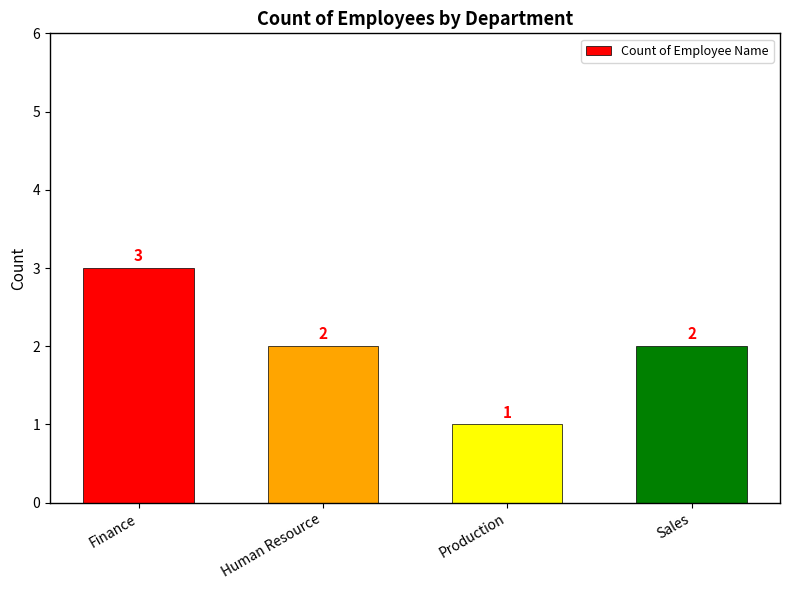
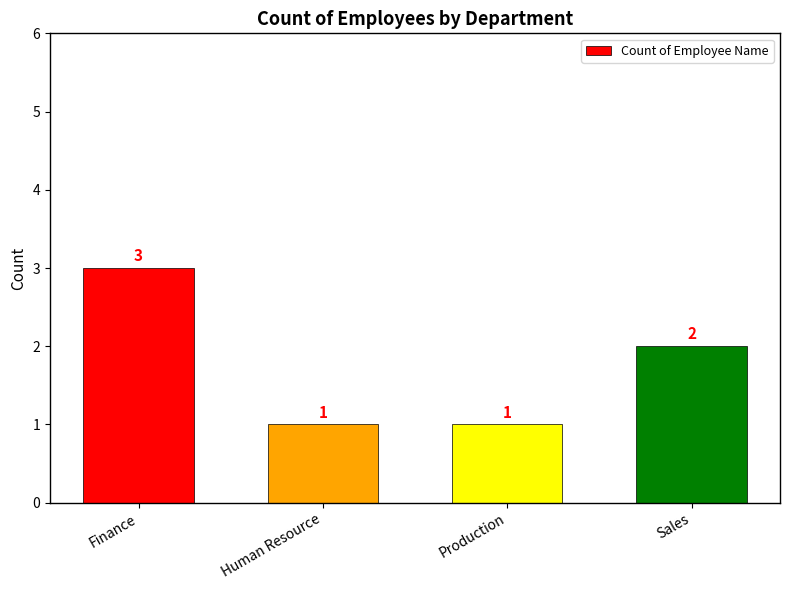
Human Resource: 2 -> 1
